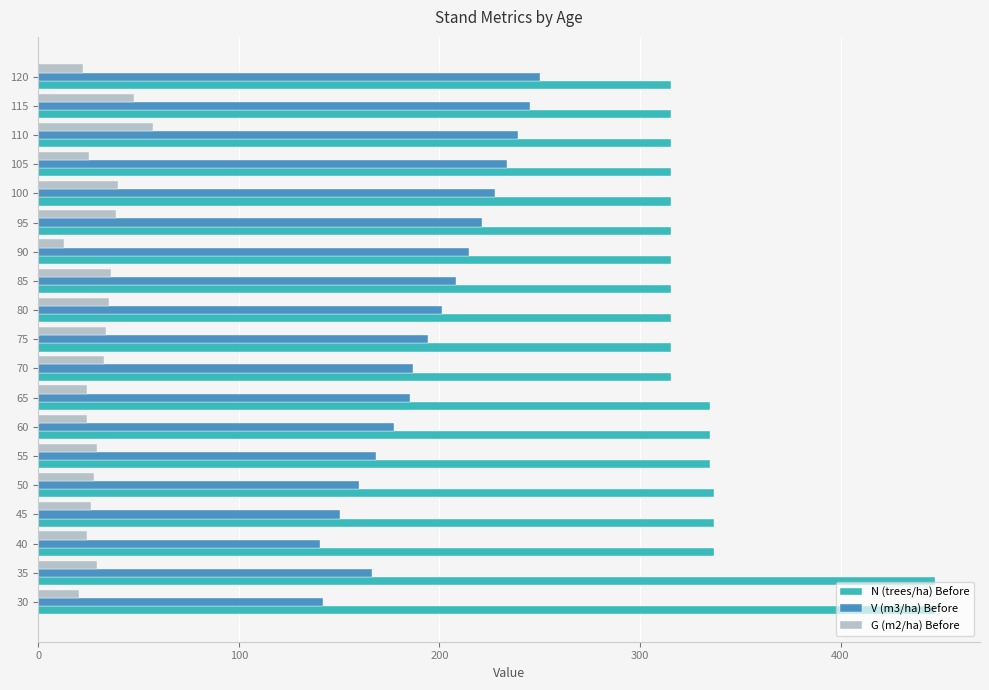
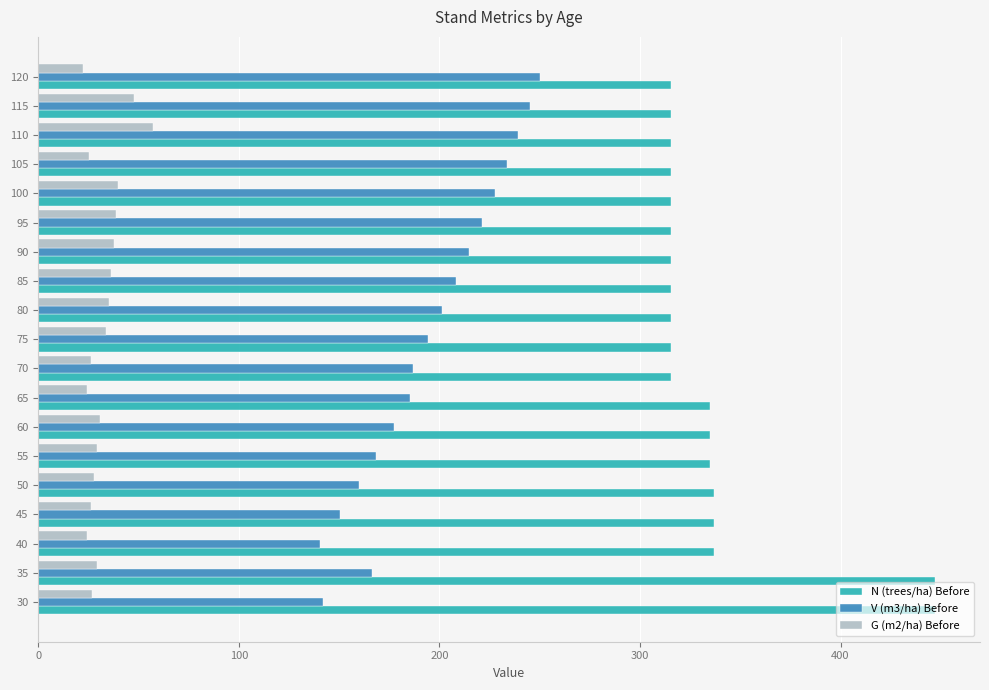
G (m2/ha) Before, 90: 13 -> 38
G (m2/ha) Before, 70: 33 -> 26
G (m2/ha) Before, 60: 24 -> 31
G (m2/ha) Before, 30: 20 -> 27
